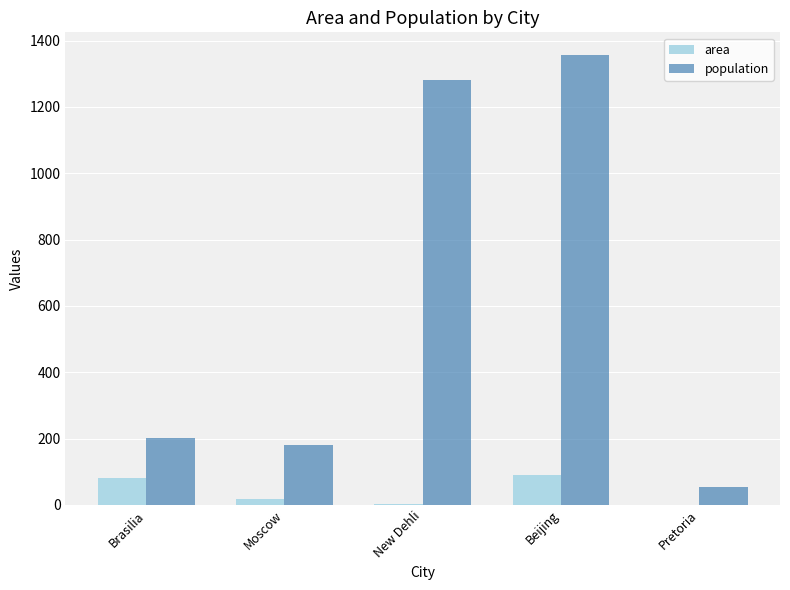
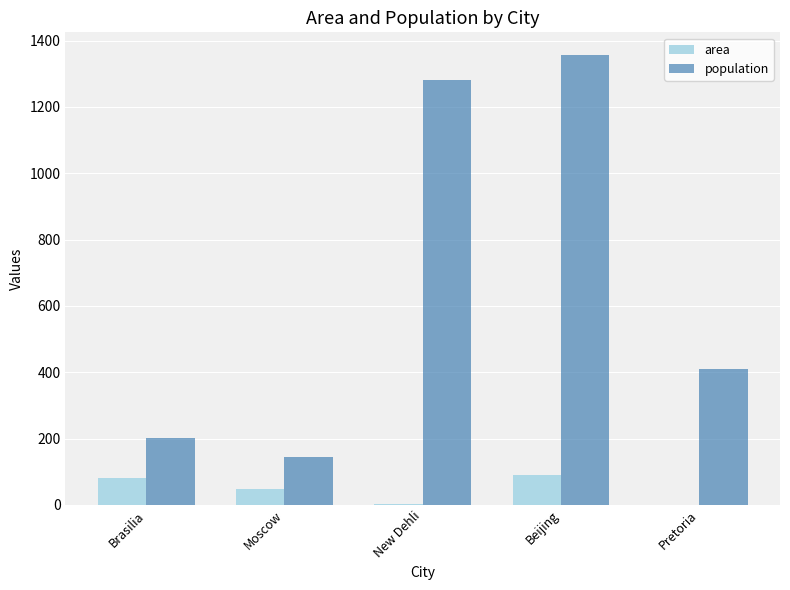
area, Moscow: 20 -> 50
population, Moscow: 180 -> 140
population, Pretoria: 50 -> 410
